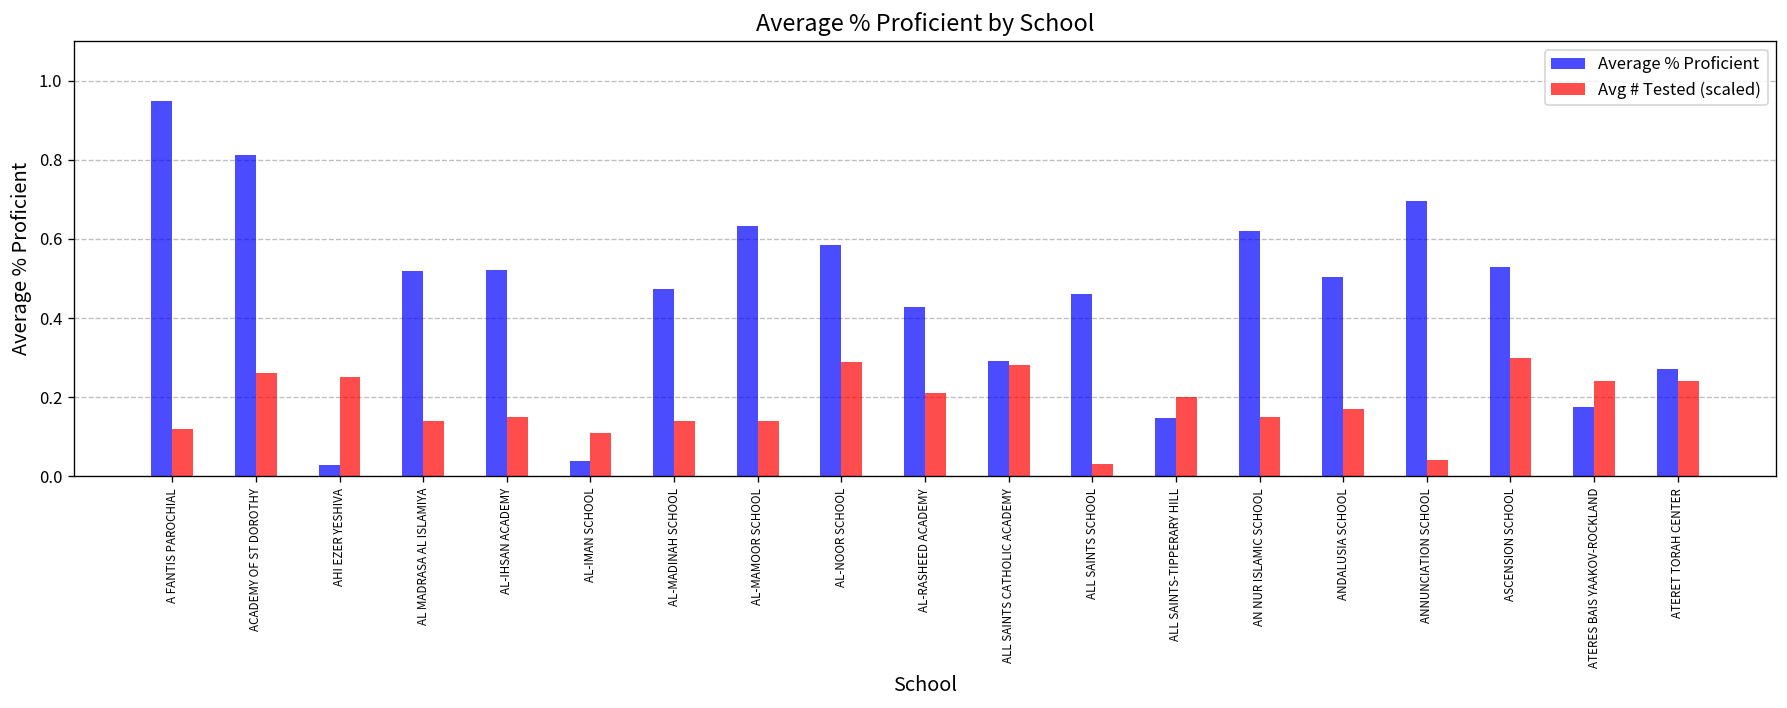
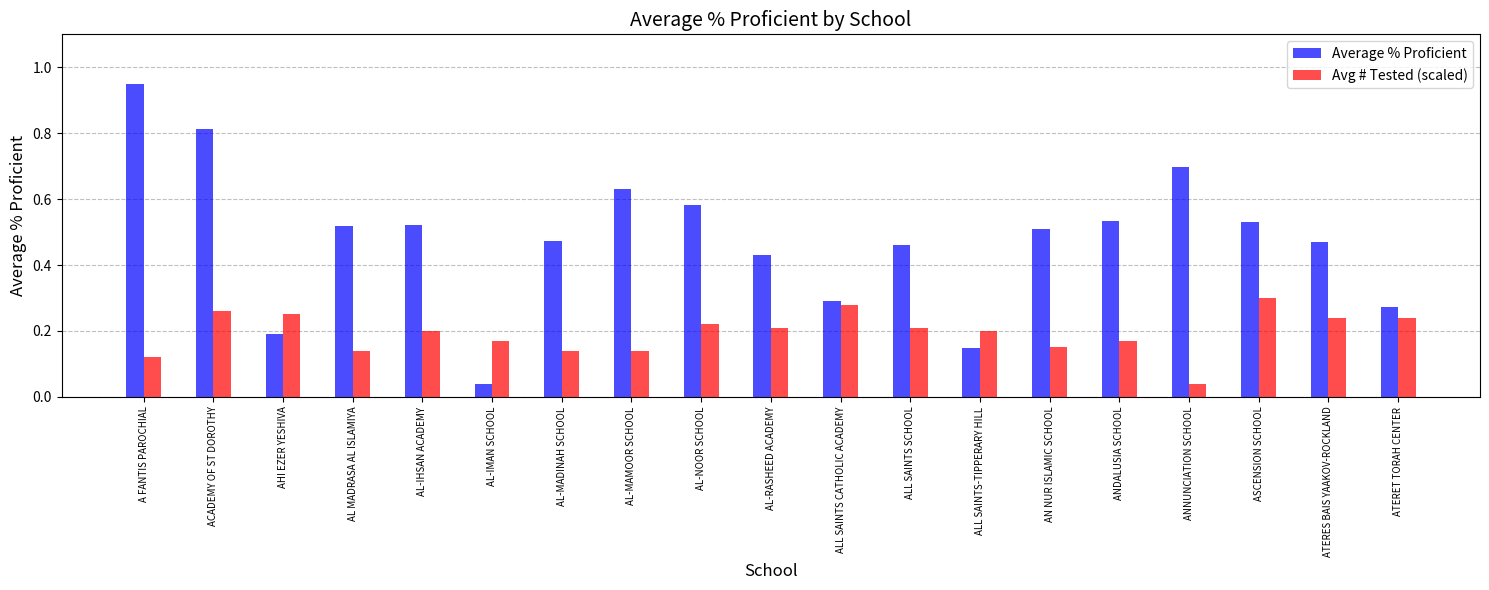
Average % Proficient, AHI EZER YESHIVA: 0.03 -> 0.19
Avg # Tested (scaled), AL-IHSAN ACADEMY: 0.15 -> 0.20
Avg # Tested (scaled), AL-IMAN SCHOOL: 0.11 -> 0.17
Avg # Tested (scaled), AL-NOOR SCHOOL: 0.29 -> 0.22
Avg # Tested (scaled), ALL SAINTS SCHOOL: 0.03 -> 0.21
Average % Proficient, AN NUR ISLAMIC SCHOOL: 0.62 -> 0.51
Average % Proficient, ANDALUSIA SCHOOL: 0.50 -> 0.53
Average % Proficient, ATERES BAIS YAAKOV-ROCKLAND: 0.17 -> 0.47
